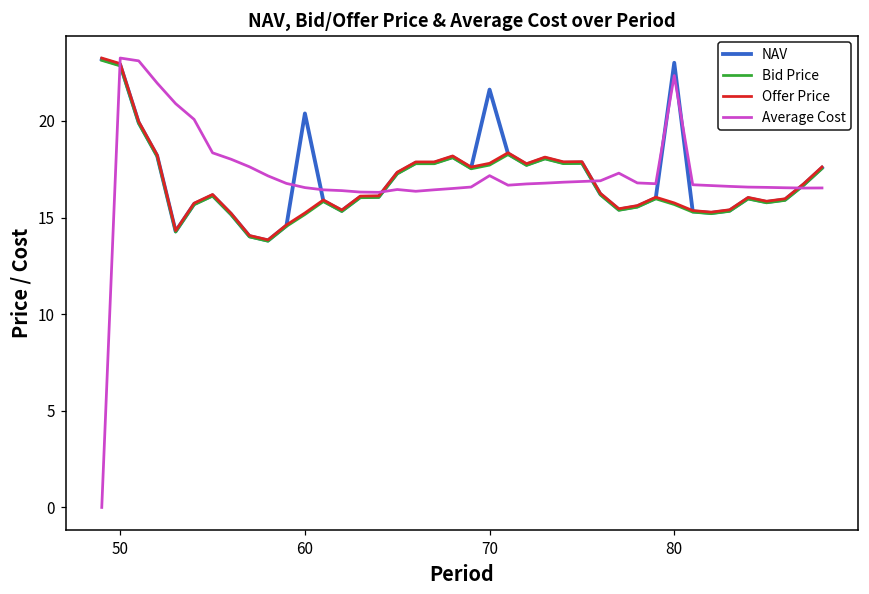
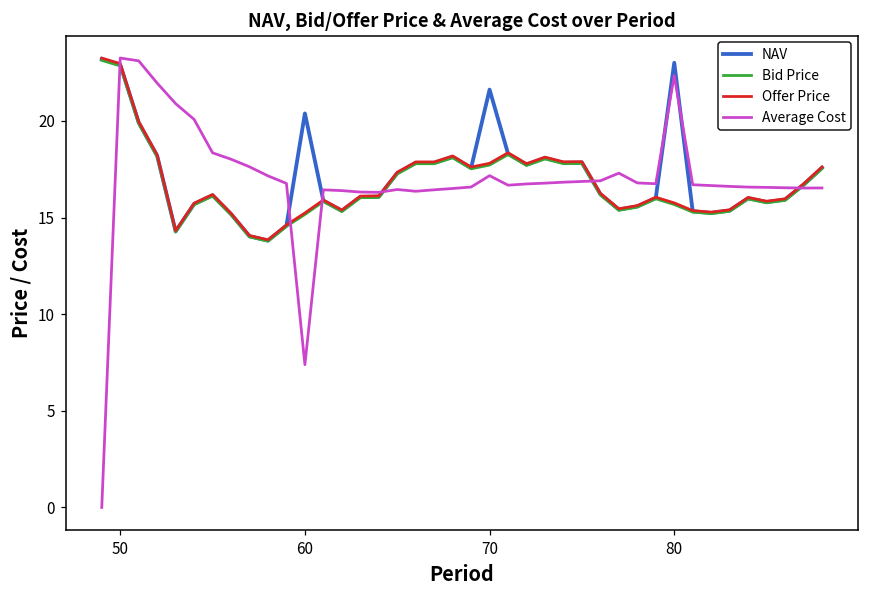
Average Cost, 60: 16.5 -> 7.4
